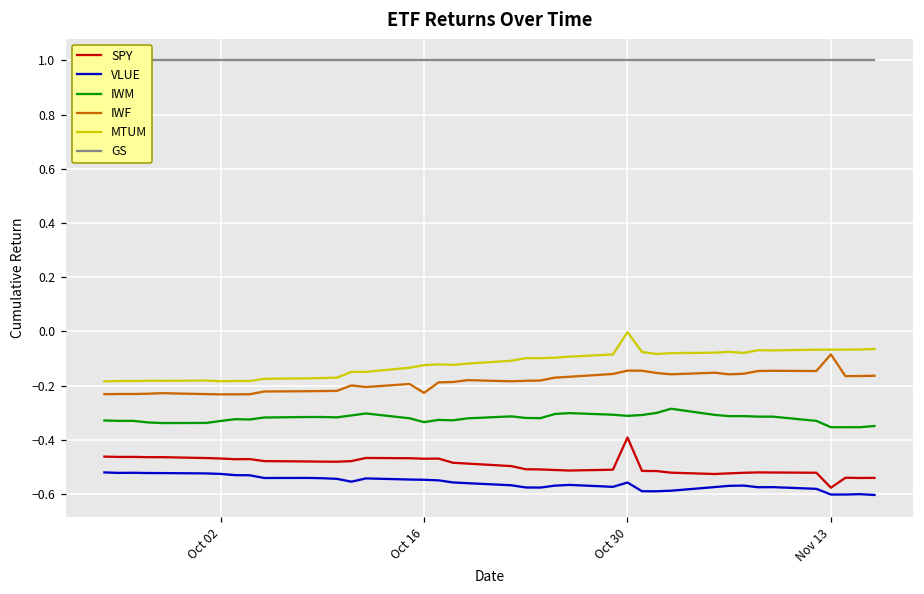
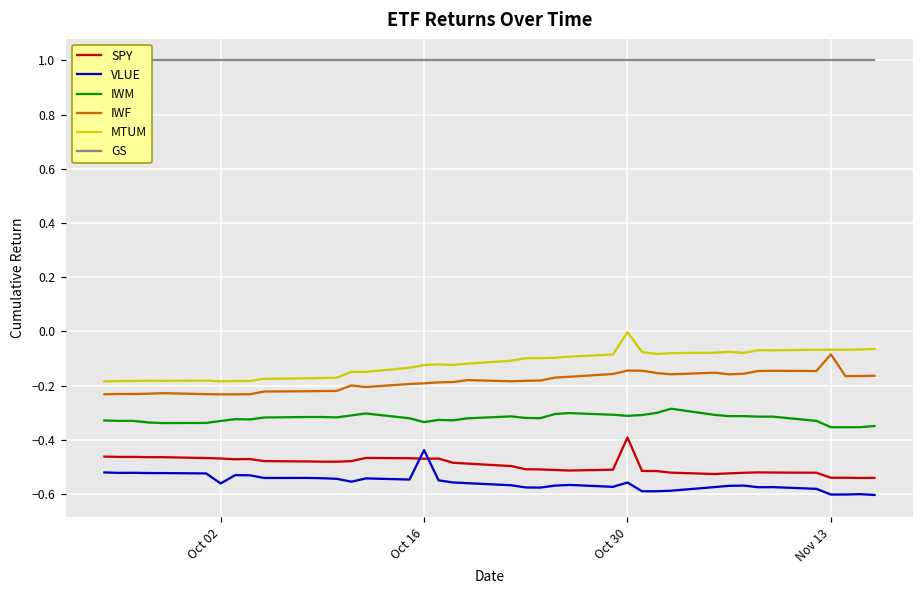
VLUE, Oct 02: -0.53 -> -0.56
VLUE, Oct 16: -0.55 -> -0.44
IWF, Oct 16: -0.23 -> -0.19
SPY, Nov 13: -0.58 -> -0.54
